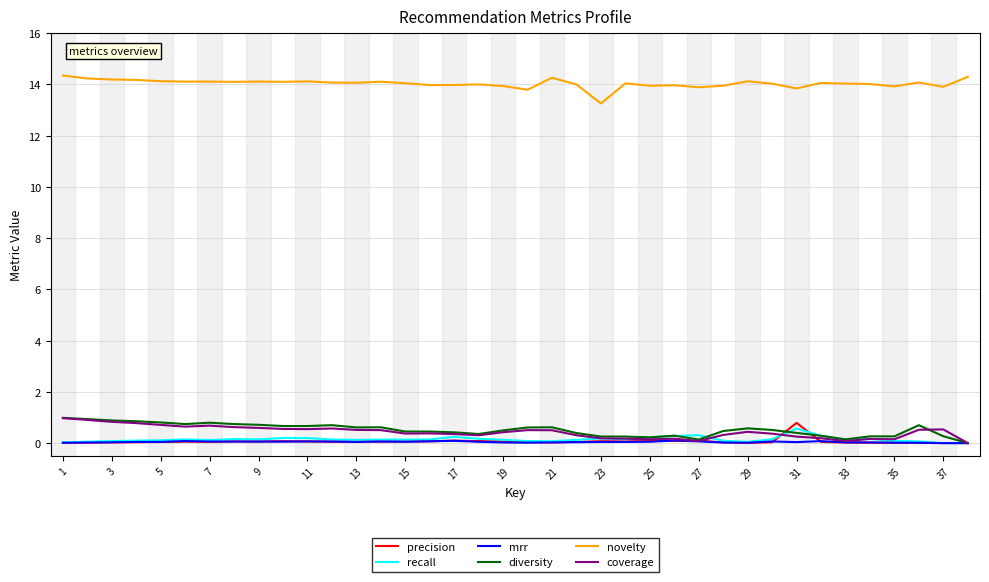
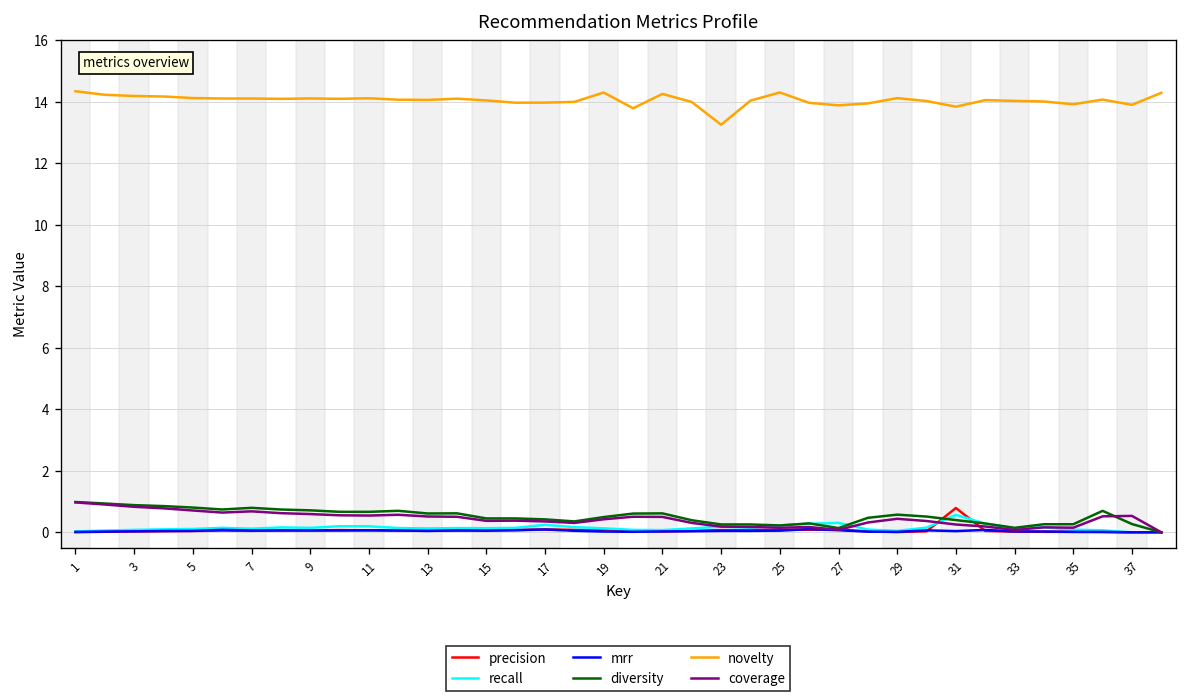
novelty, 19: 13.9 -> 14.3
novelty, 25: 13.9 -> 14.3
